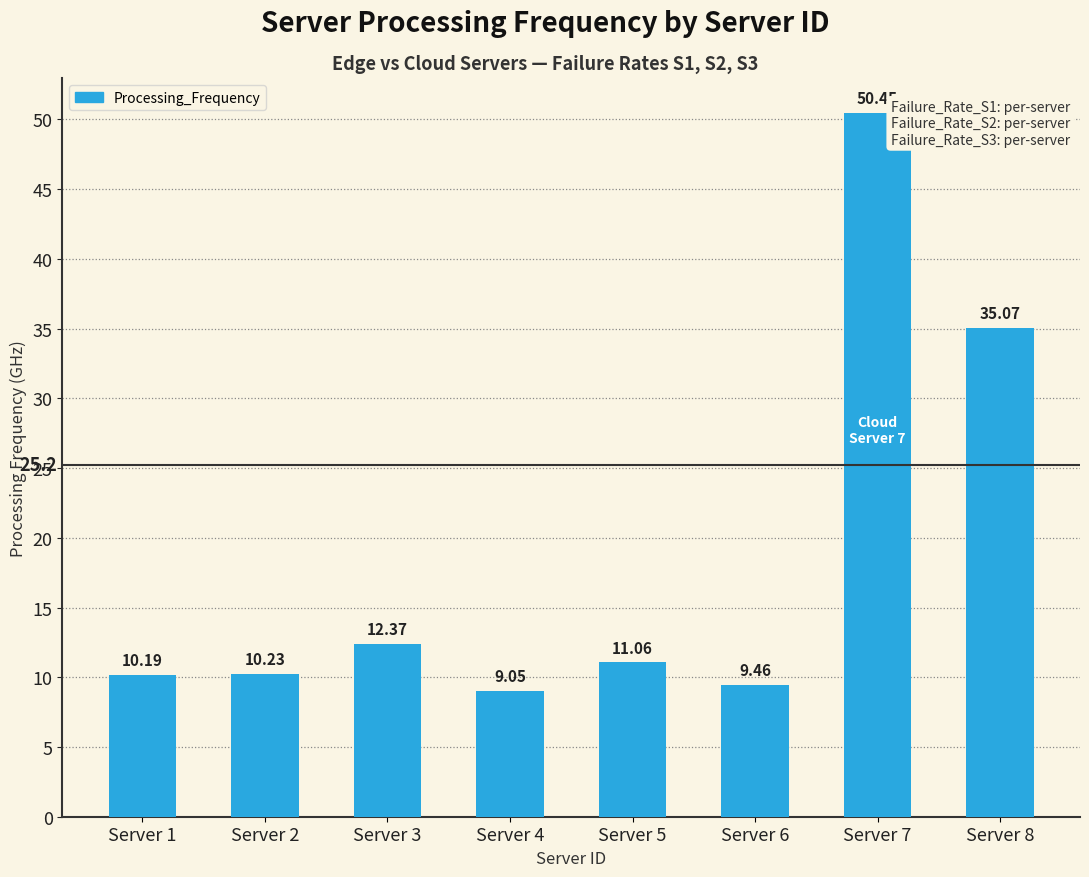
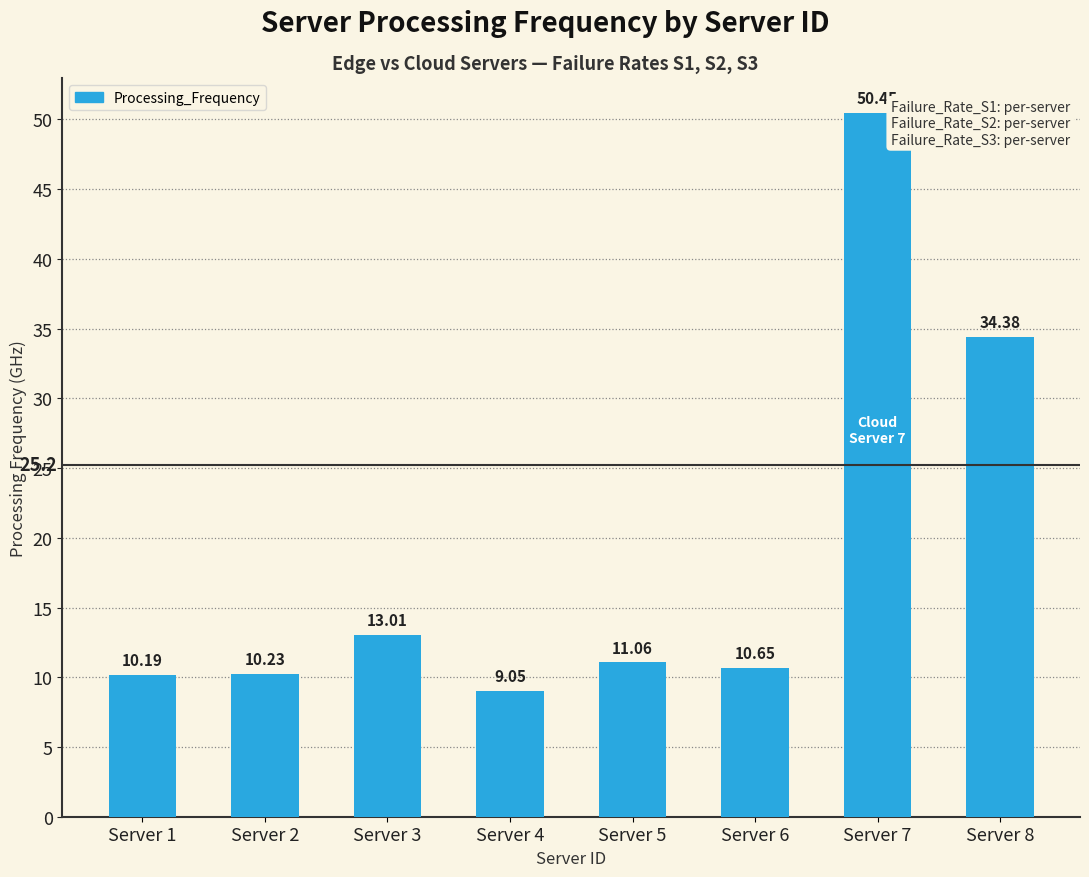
Server 3: 12.37 -> 13.01
Server 6: 9.46 -> 10.65
Server 8: 35.07 -> 34.38
